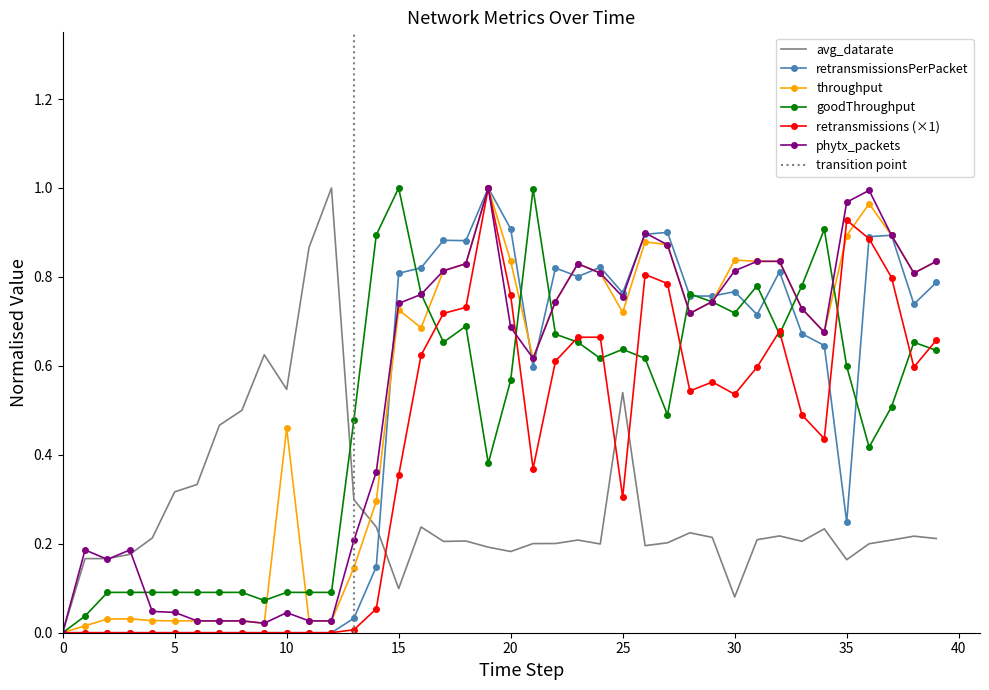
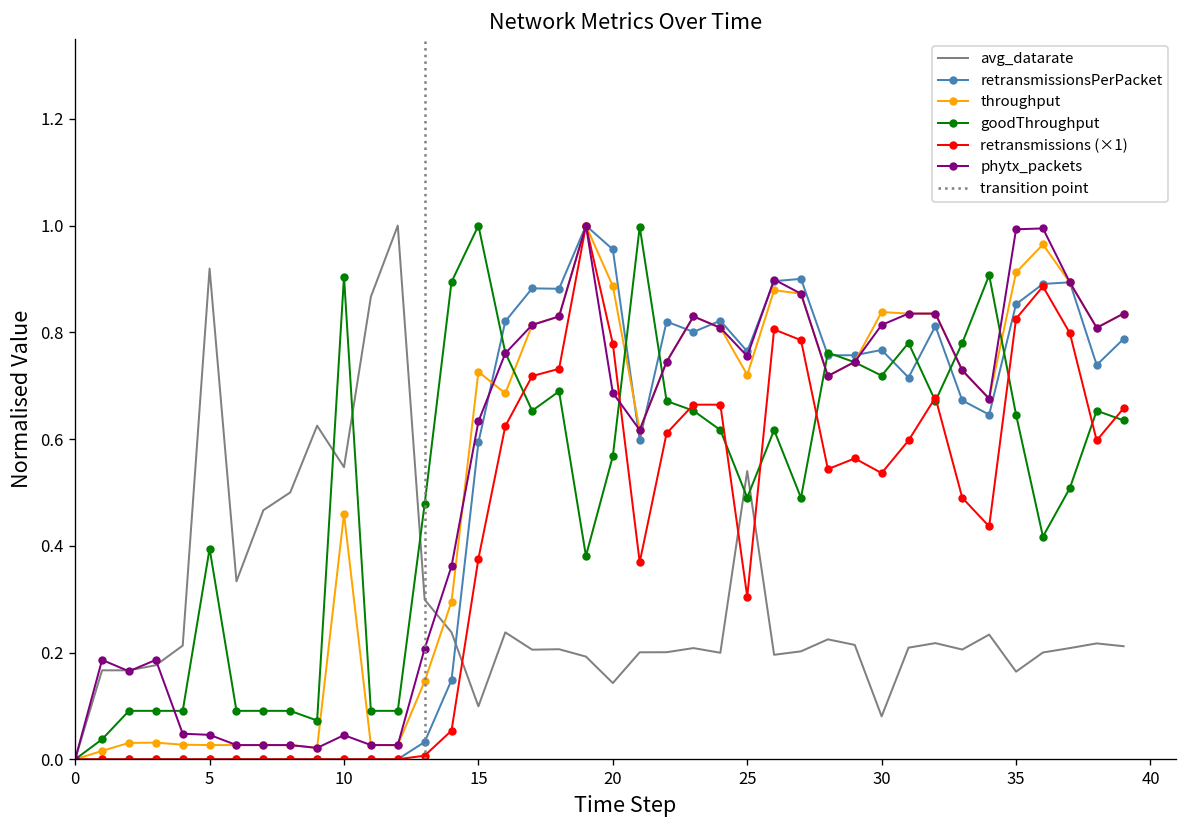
avg_datarate, 5: 0.32 -> 0.92
goodThroughput, 5: 0.09 -> 0.39
goodThroughput, 10: 0.09 -> 0.90
retransmissionsPerPacket, 15: 0.81 -> 0.59
retransmissions (×1), 15: 0.35 -> 0.38
phytx_packets, 15: 0.74 -> 0.63
avg_datarate, 20: 0.18 -> 0.14
retransmissionsPerPacket, 20: 0.91 -> 0.96
throughput, 20: 0.84 -> 0.89
retransmissions (×1), 20: 0.76 -> 0.78
goodThroughput, 25: 0.64 -> 0.49
retransmissionsPerPacket, 35: 0.25 -> 0.85
throughput, 35: 0.89 -> 0.91
goodThroughput, 35: 0.60 -> 0.65
retransmissions (×1), 35: 0.93 -> 0.83
phytx_packets, 35: 0.97 -> 0.99
